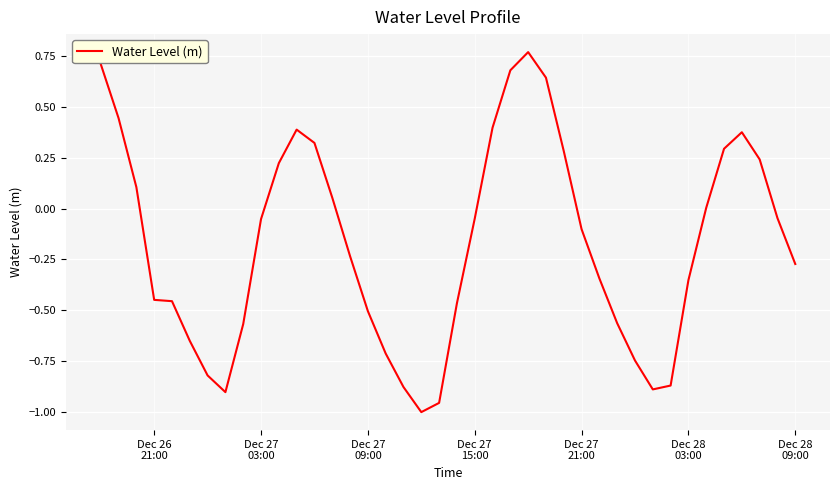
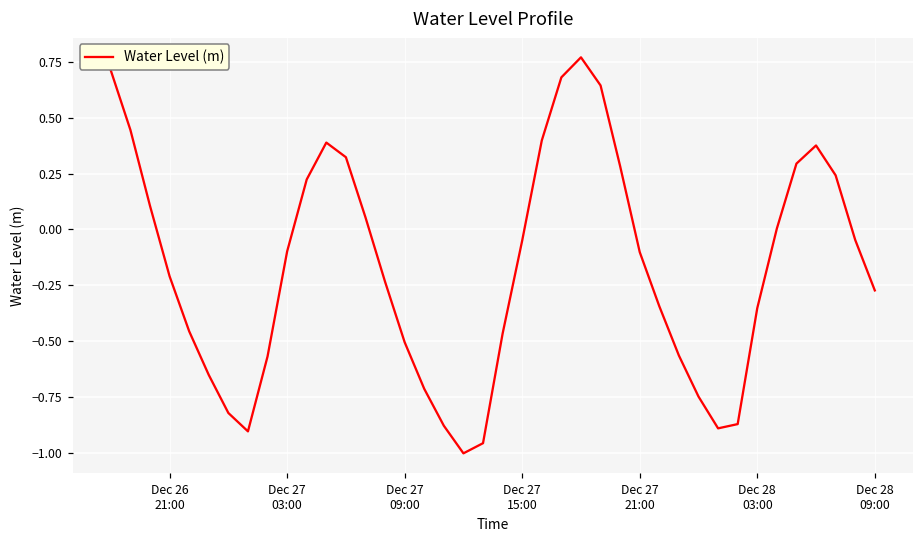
Dec 26 21:00: -0.45 -> -0.21
Dec 27 03:00: -0.05 -> -0.10
